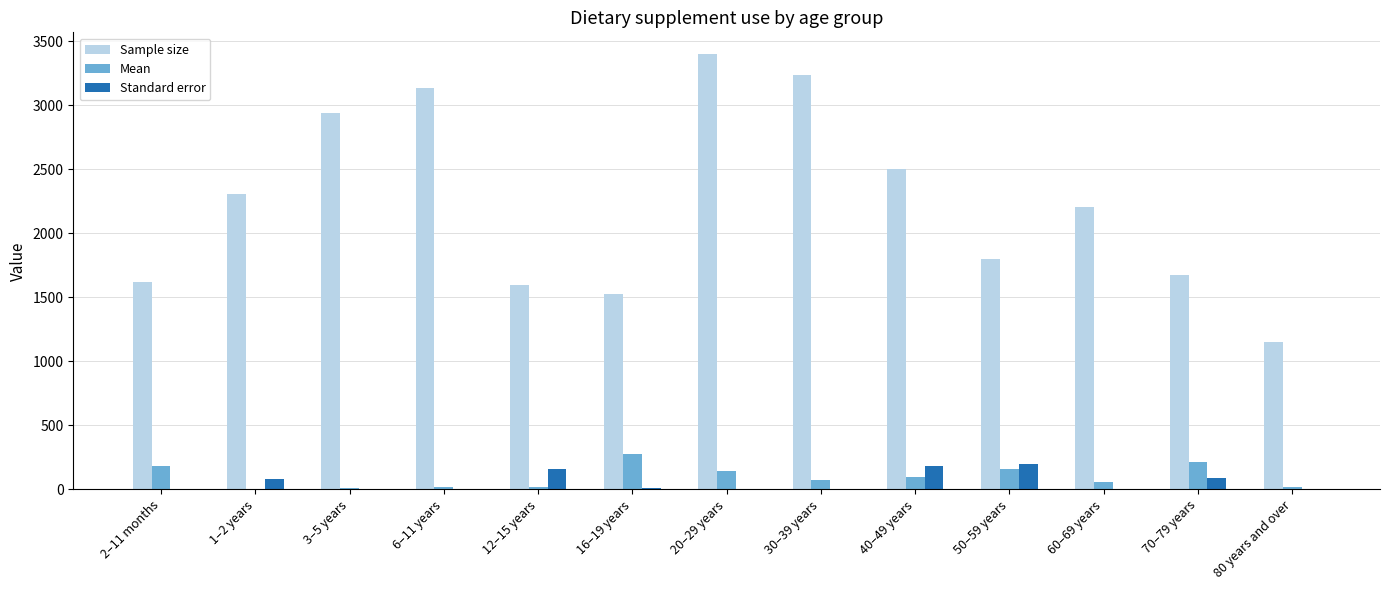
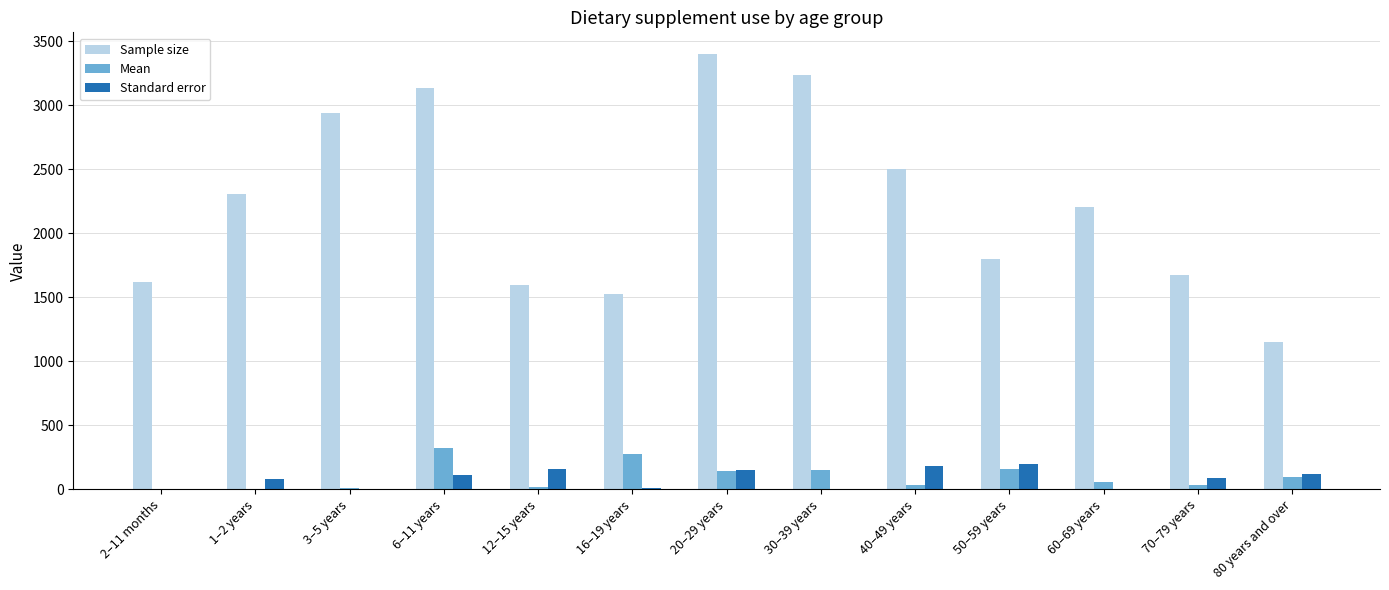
Mean, 2–11 months: 180 -> 0
Mean, 6–11 years: 20 -> 320
Standard error, 6–11 years: 0 -> 110
Standard error, 20–29 years: 0 -> 150
Mean, 30–39 years: 70 -> 150
Mean, 40–49 years: 90 -> 30
Mean, 70–79 years: 210 -> 30
Mean, 80 years and over: 20 -> 100
Standard error, 80 years and over: 0 -> 120
